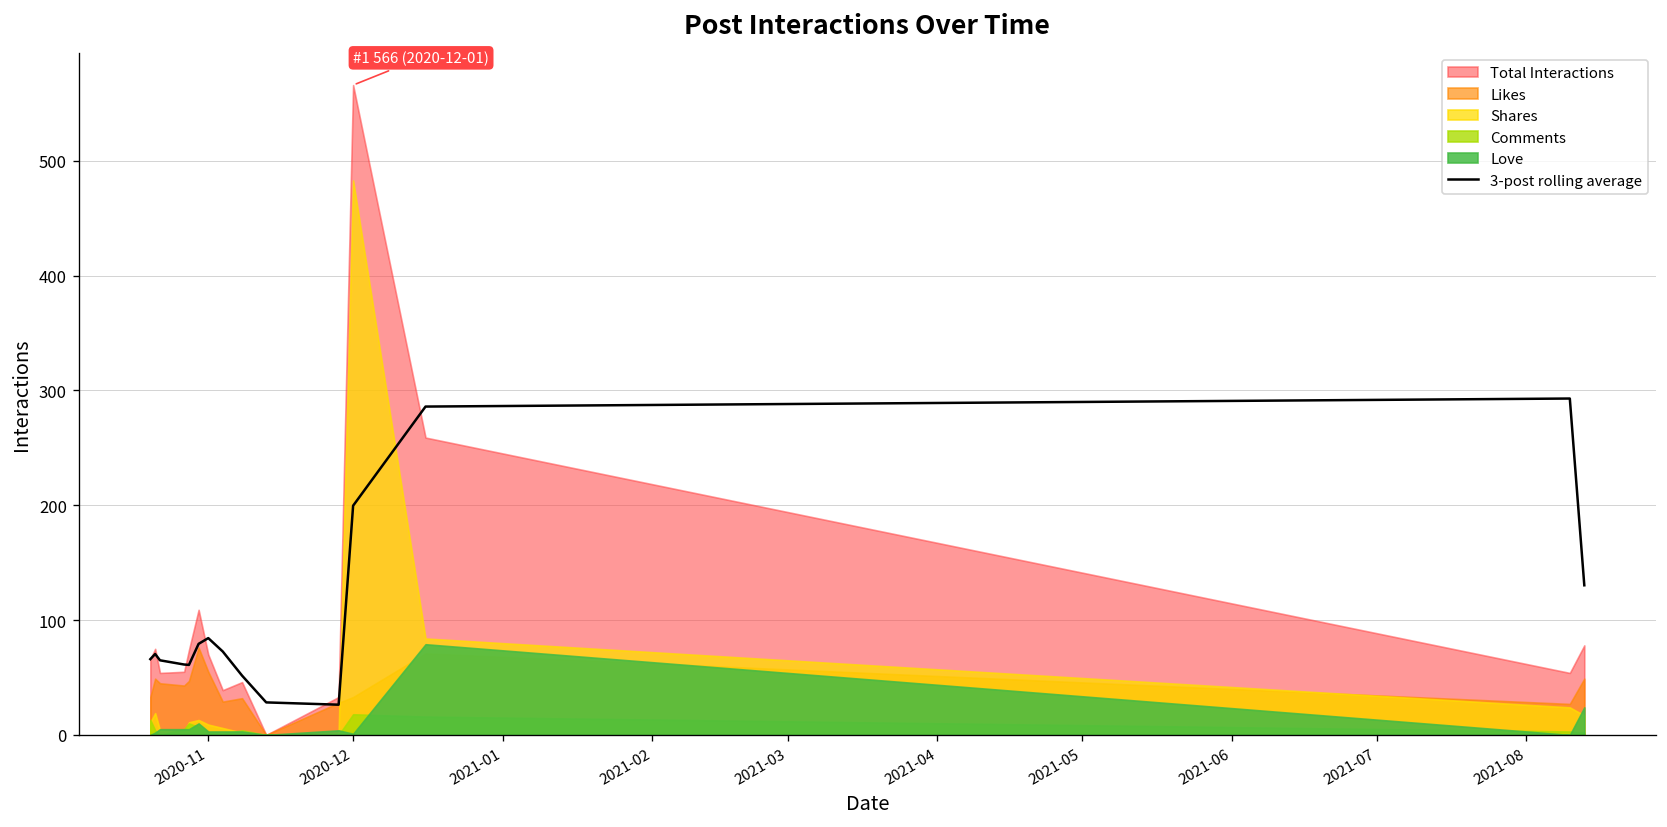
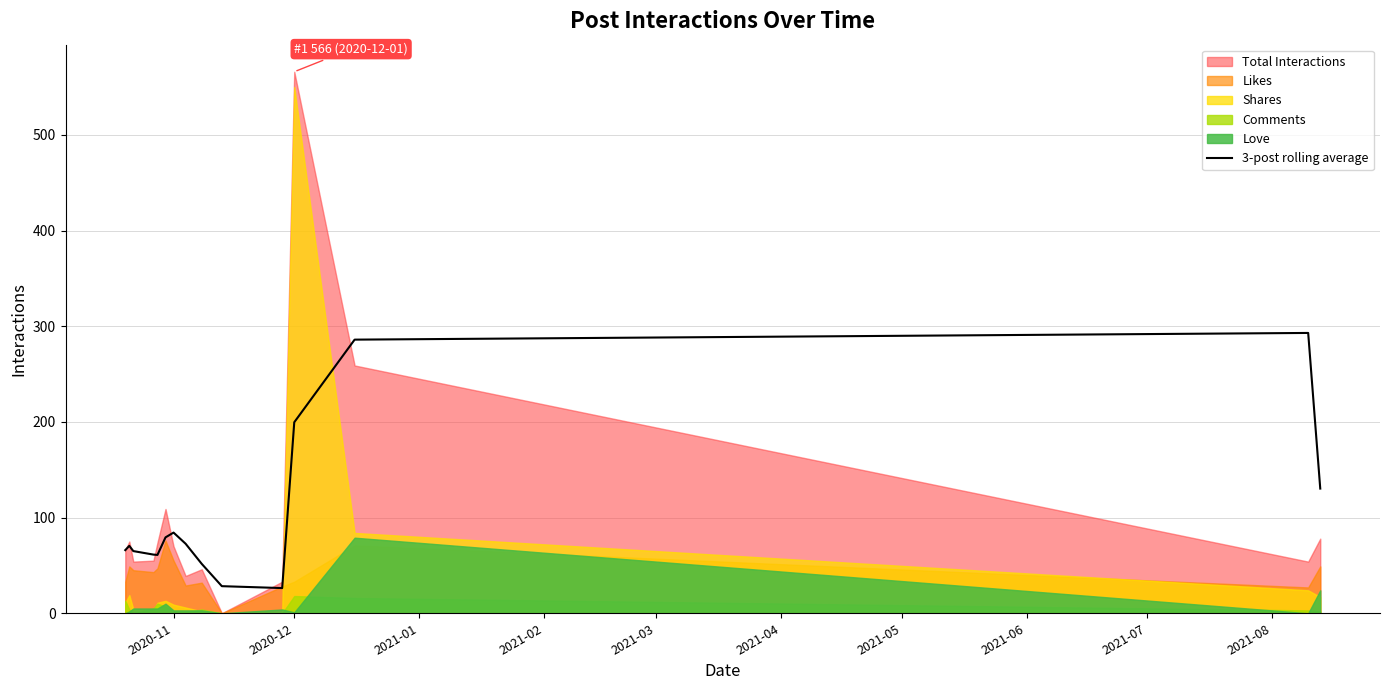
Shares, 2020-12: 480 -> 550
